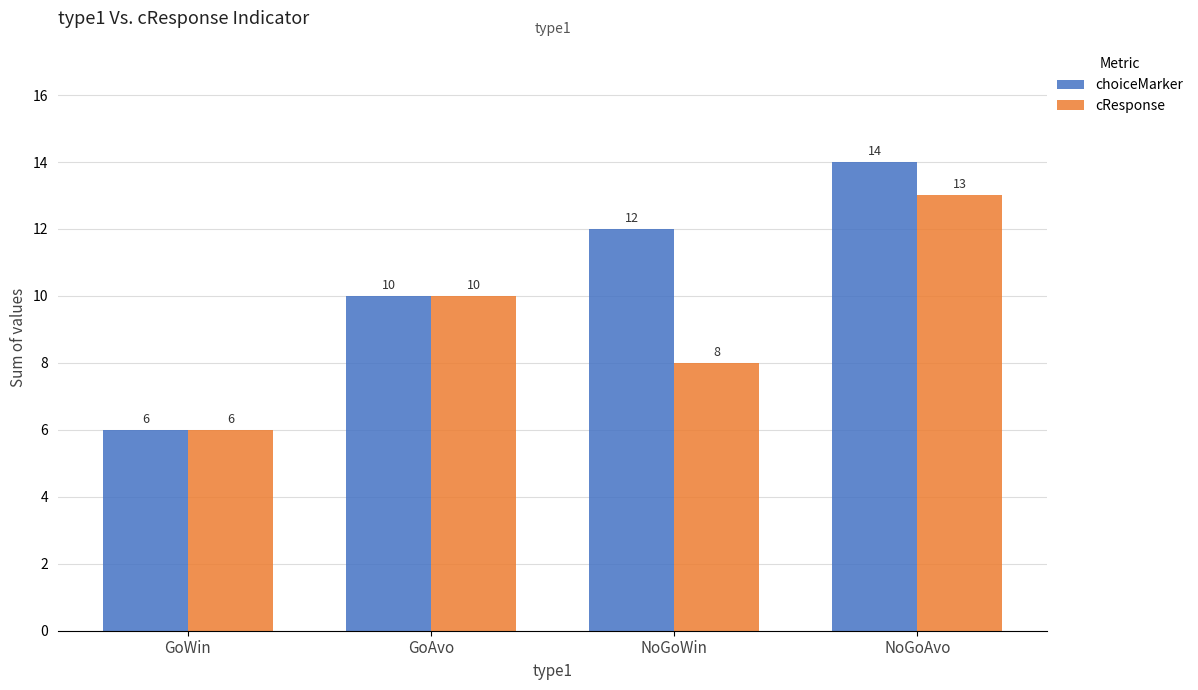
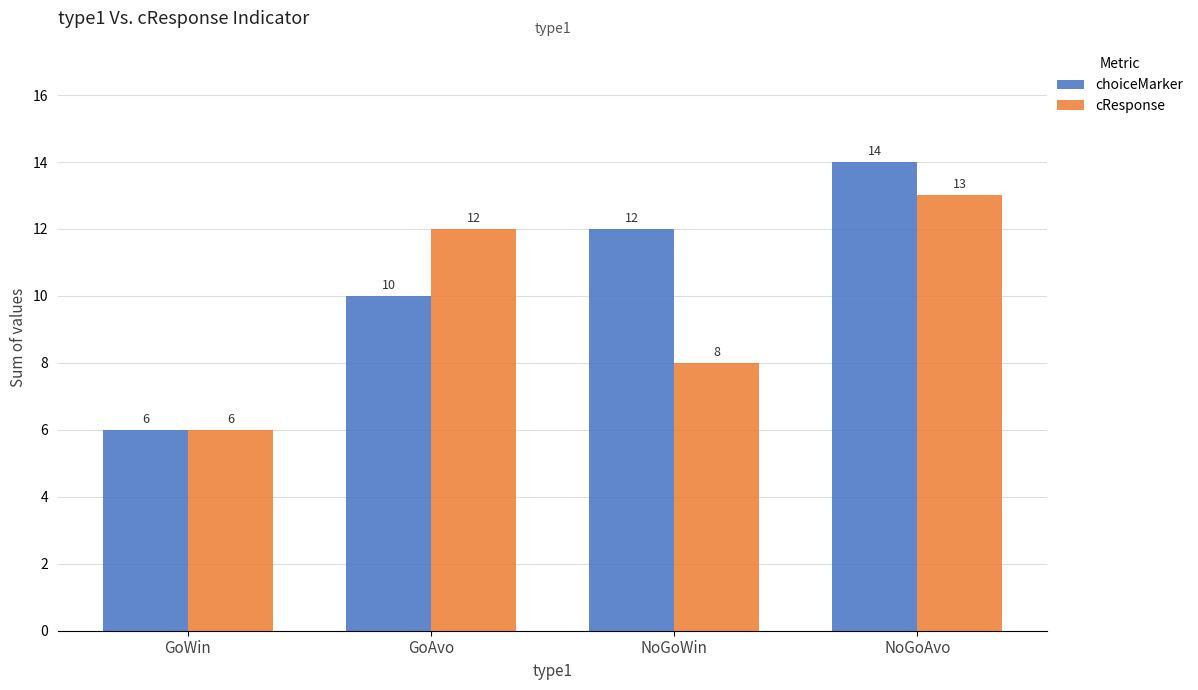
cResponse, GoAvo: 10 -> 12
